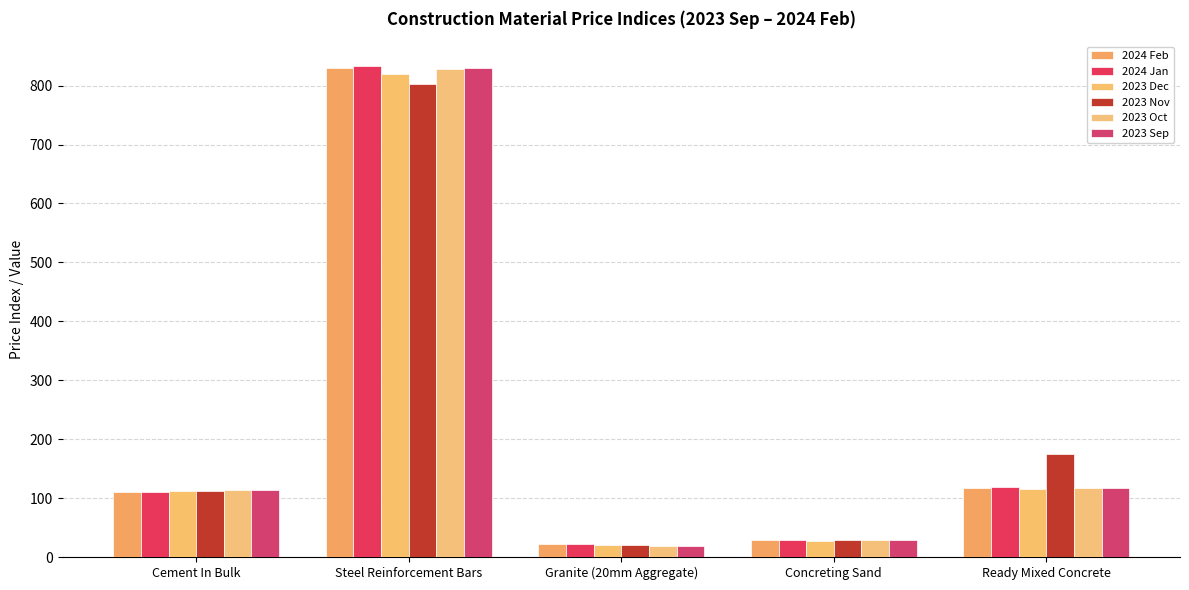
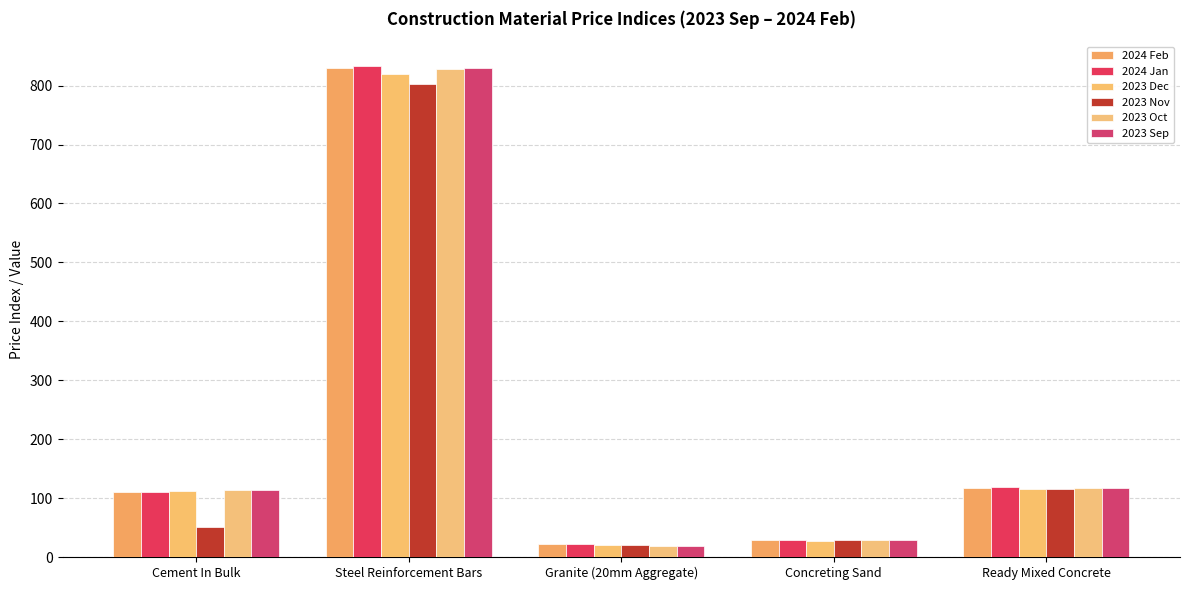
2023 Nov, Cement In Bulk: 110 -> 50
2023 Nov, Ready Mixed Concrete: 180 -> 120
